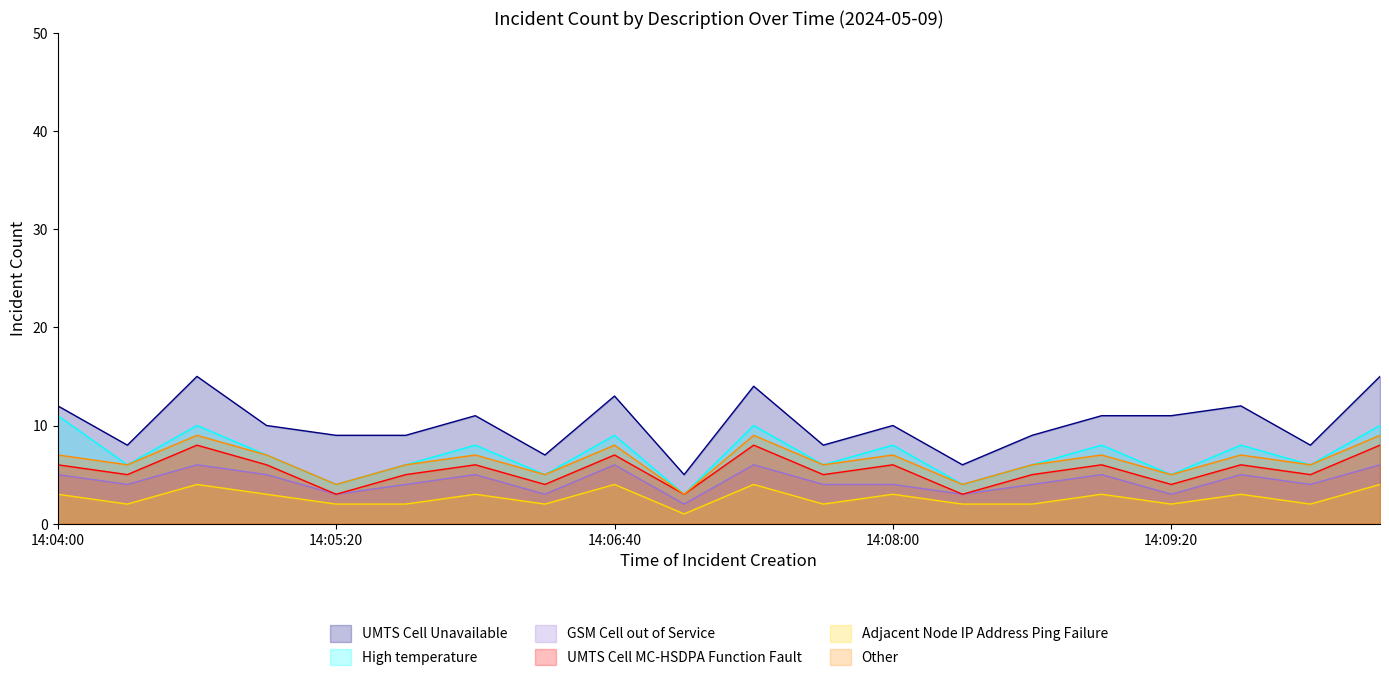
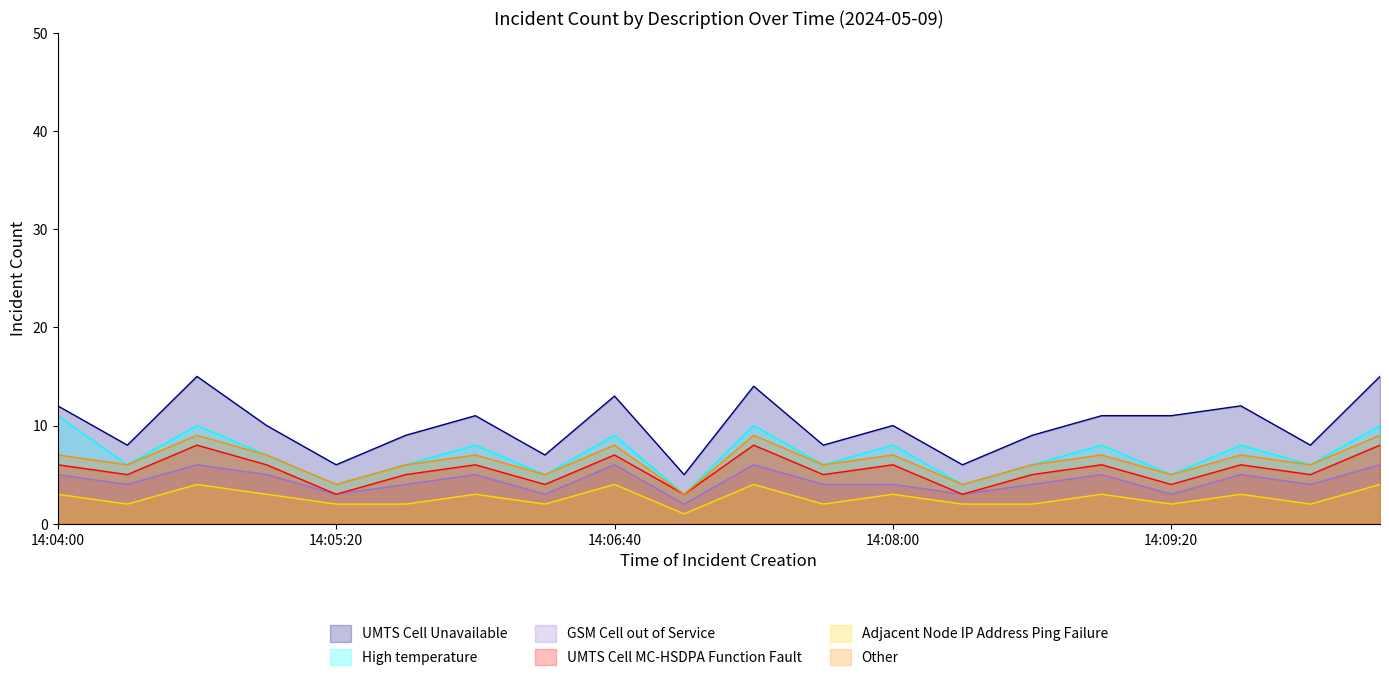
UMTS Cell Unavailable, 14:05:20: 9 -> 6
